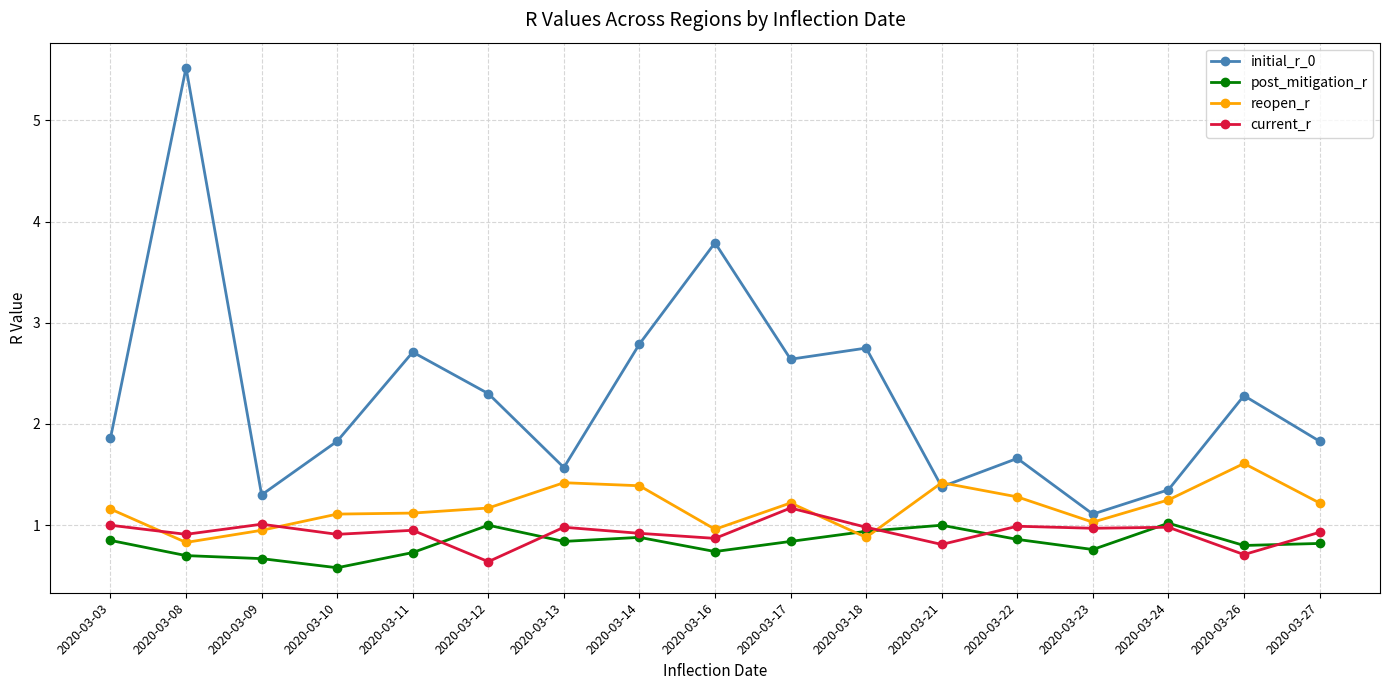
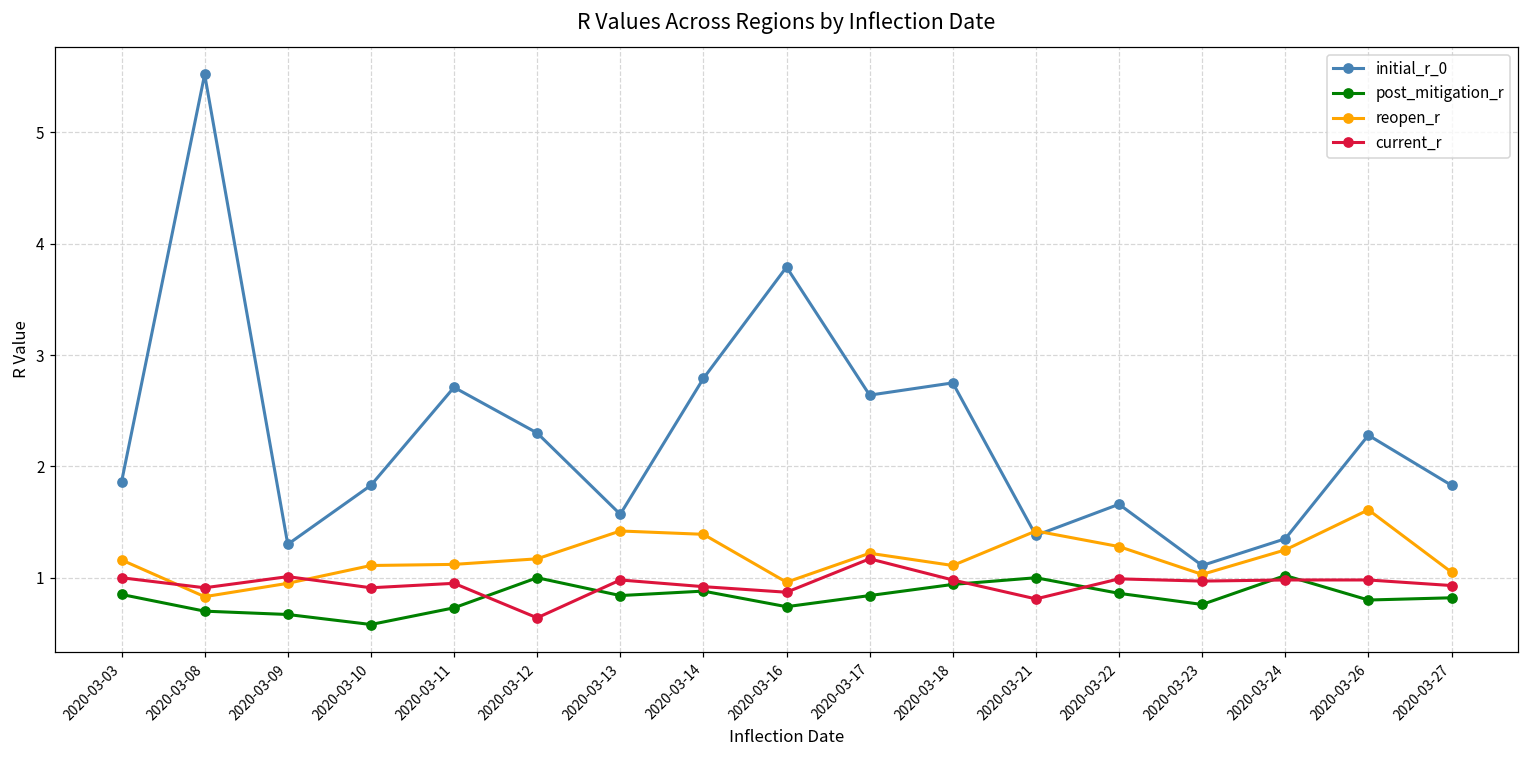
reopen_r, 2020-03-18: 0.88 -> 1.11
current_r, 2020-03-26: 0.71 -> 0.98
reopen_r, 2020-03-27: 1.22 -> 1.05
